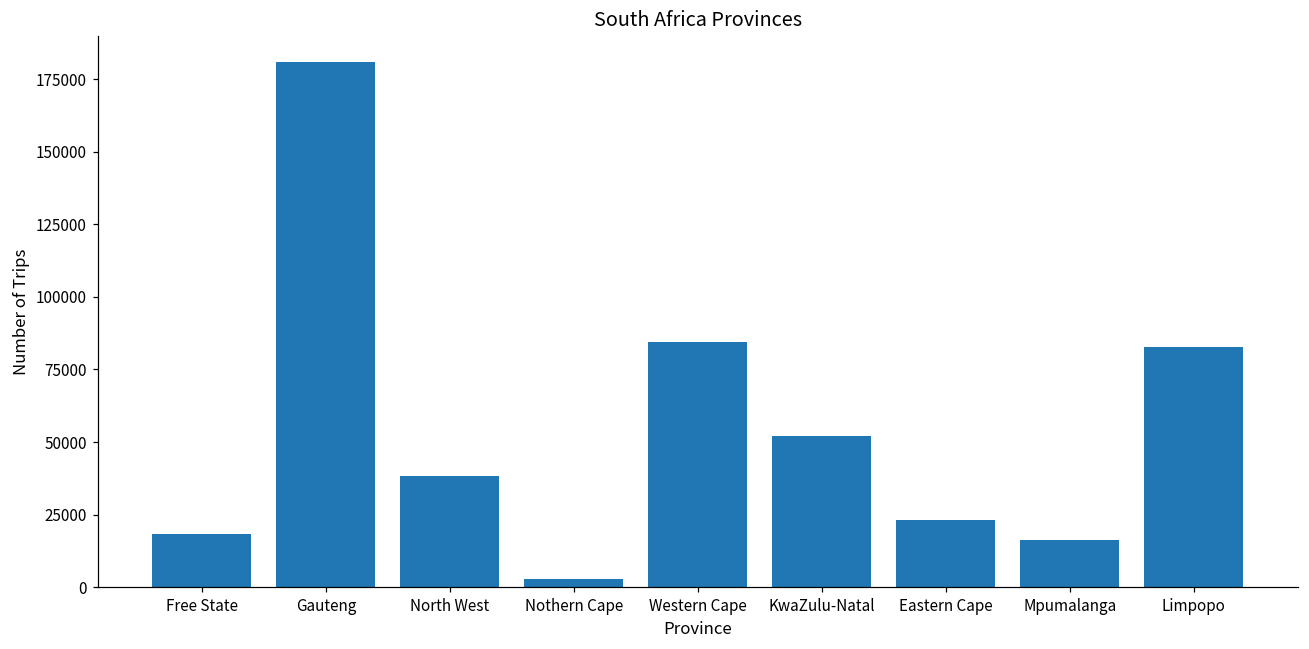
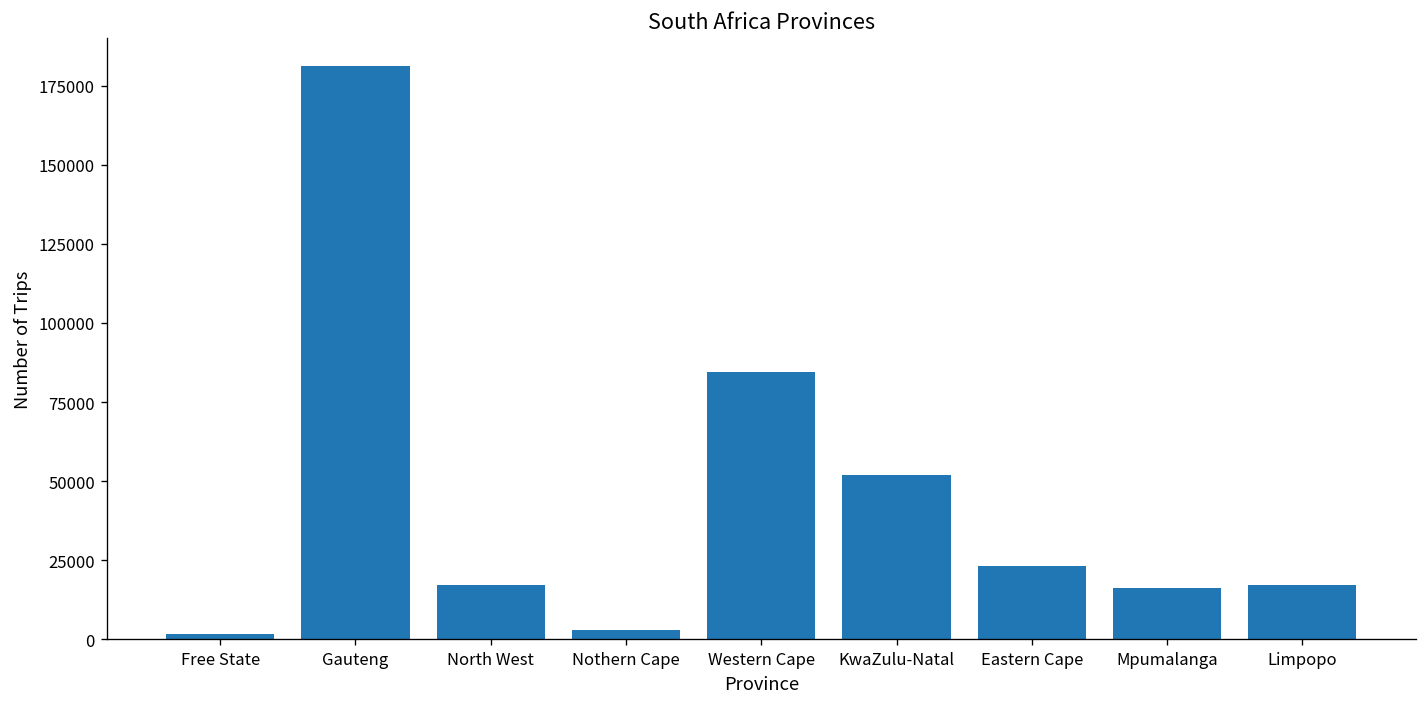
Free State: 18000 -> 2000
North West: 38000 -> 17000
Limpopo: 83000 -> 17000
